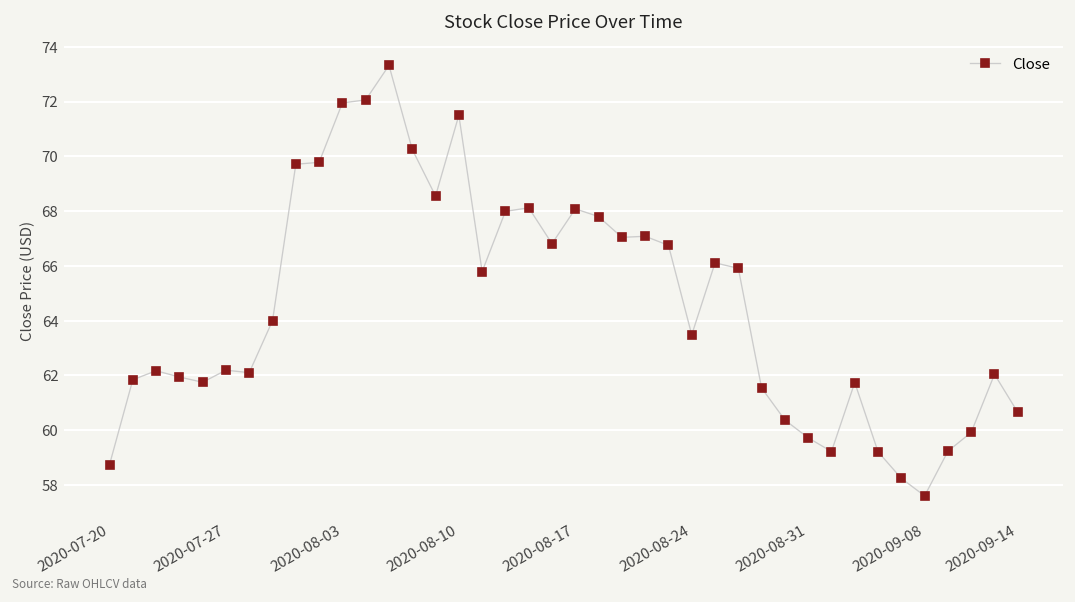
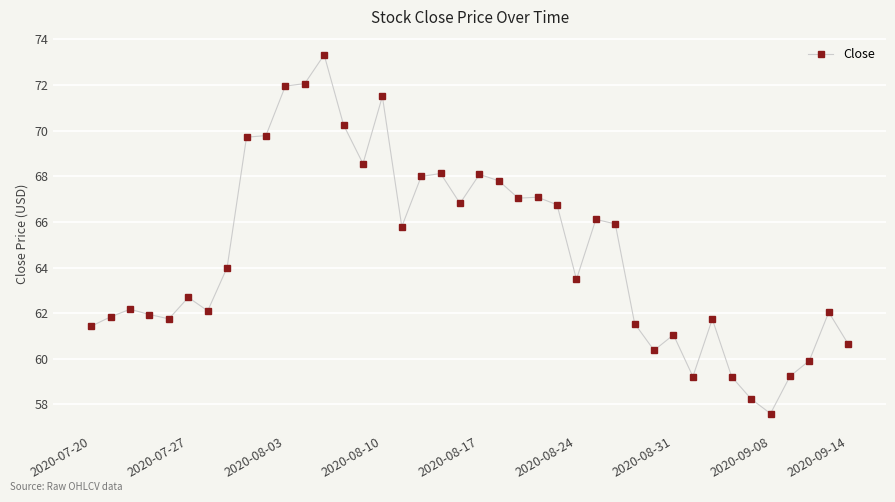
2020-07-20: 58.7 -> 61.4
2020-07-27: 62.2 -> 62.7
2020-08-31: 59.7 -> 61.1
